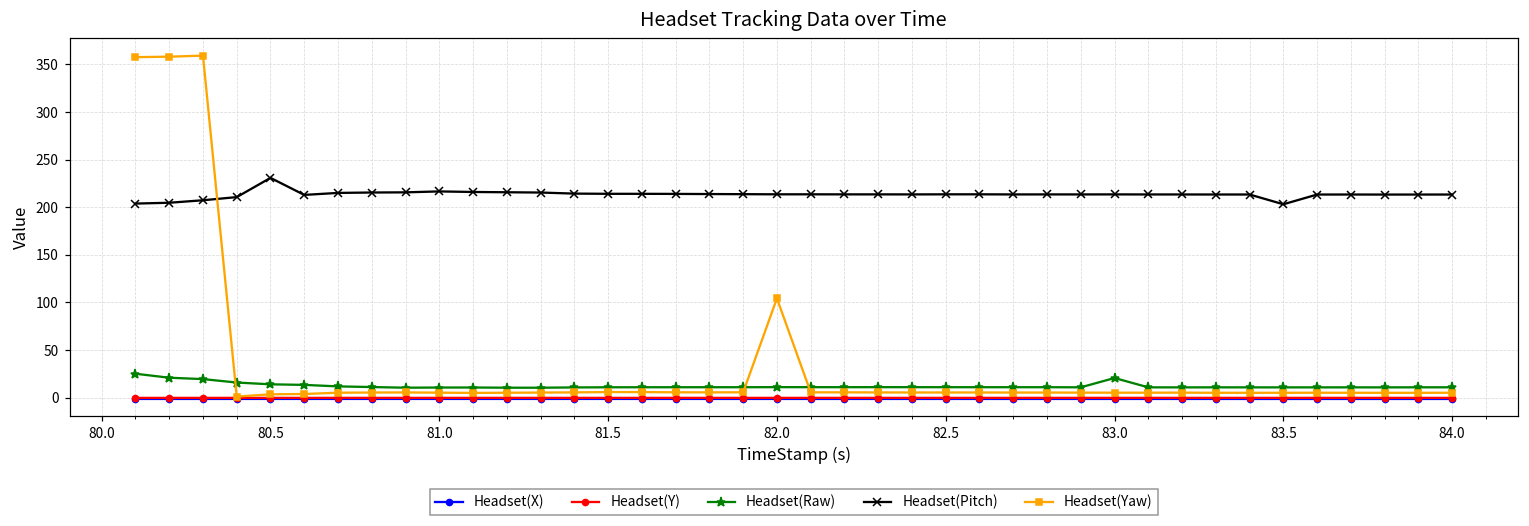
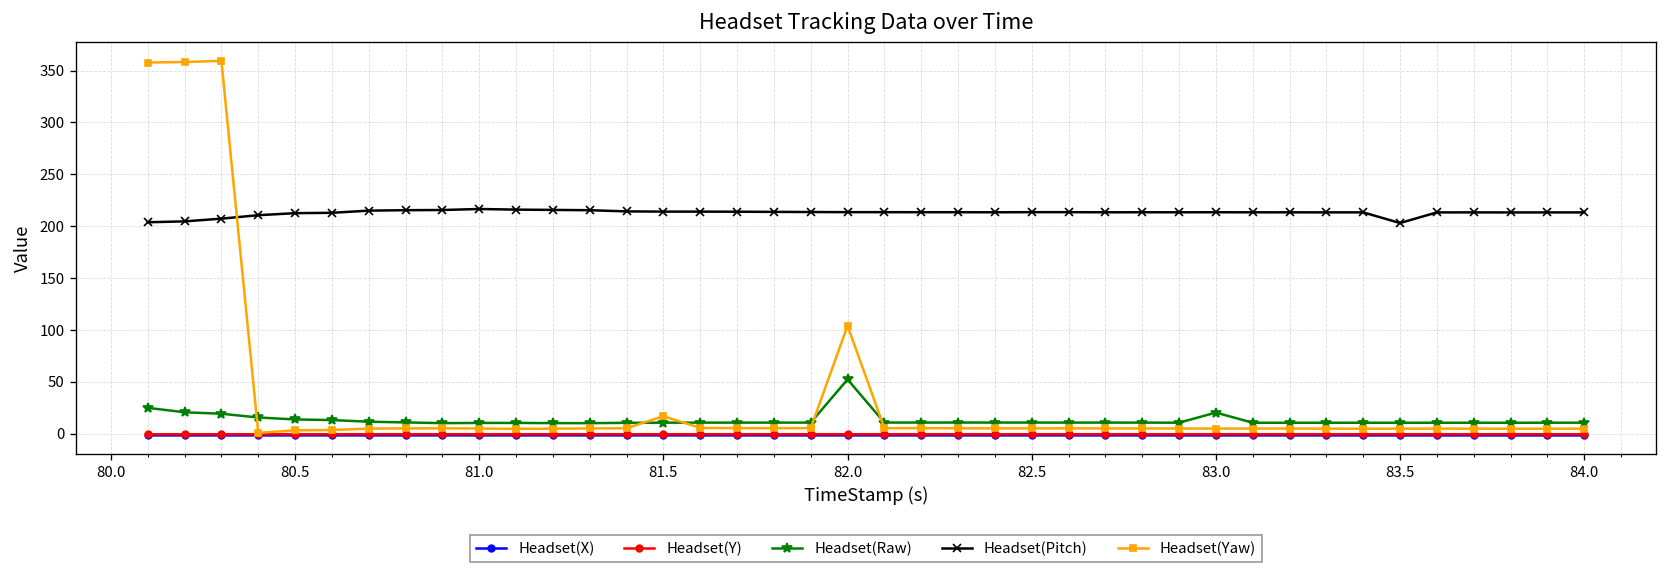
Headset(Pitch), 80.5: 230 -> 210
Headset(Yaw), 81.5: 10 -> 20
Headset(Raw), 82.0: 10 -> 50
